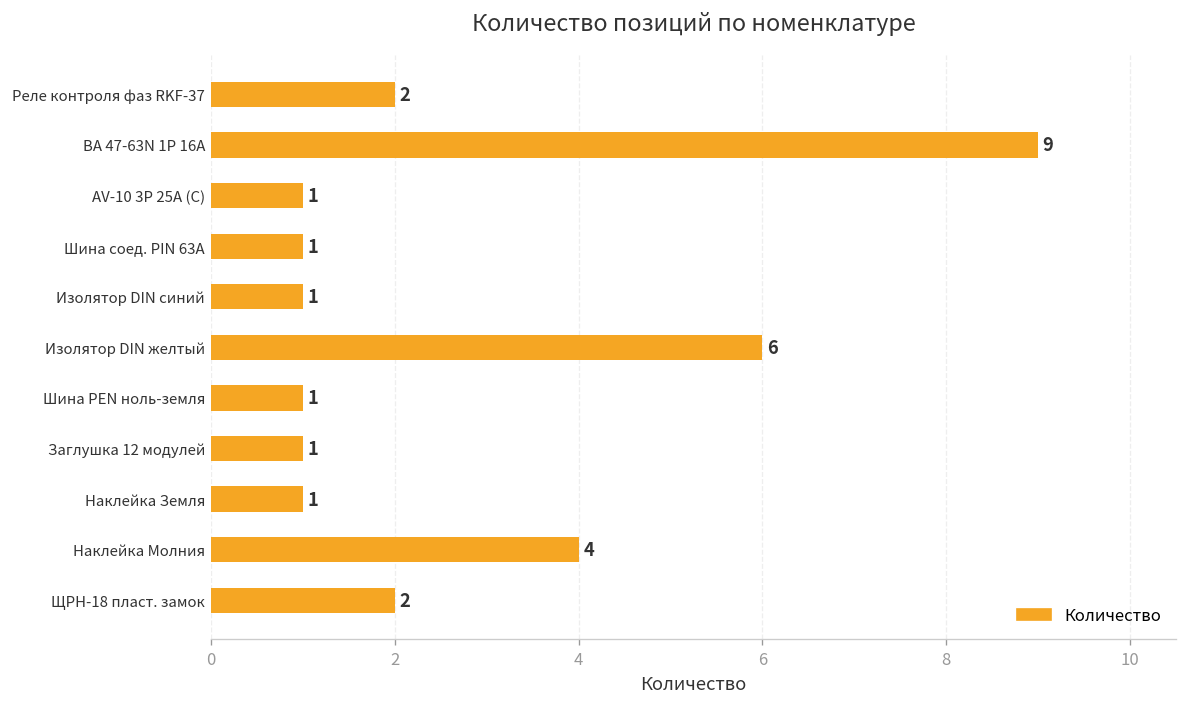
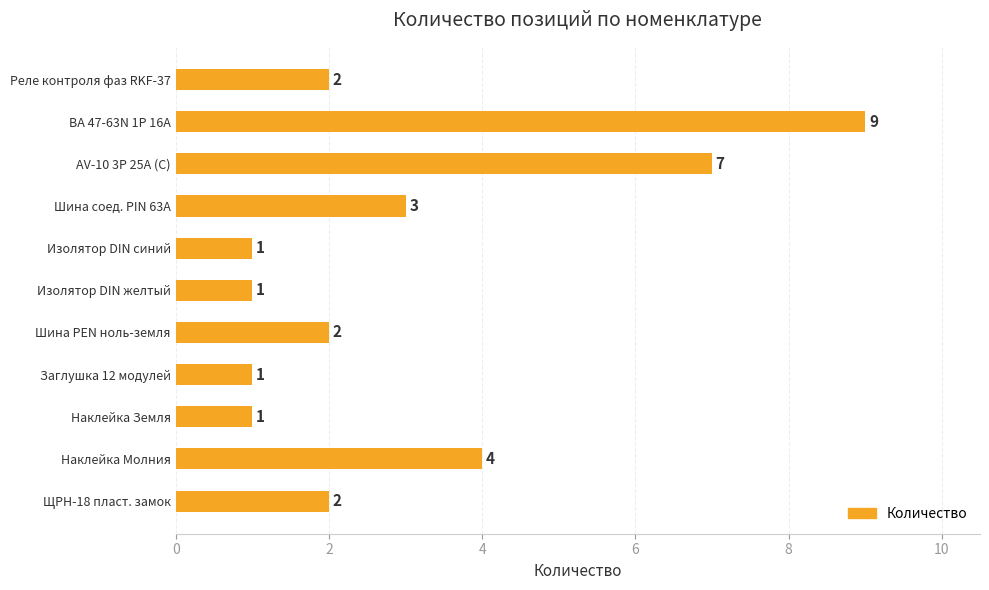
AV-10 3P 25A (C): 1 -> 7
Шина соед. PIN 63А: 1 -> 3
Изолятор DIN желтый: 6 -> 1
Шина PEN ноль-земля: 1 -> 2
